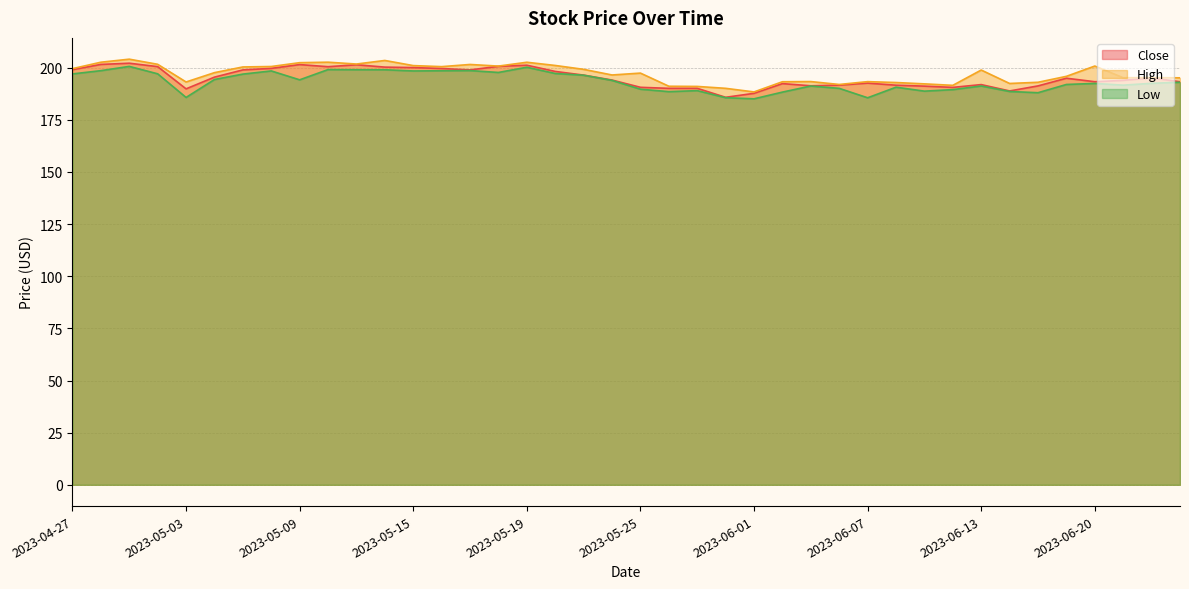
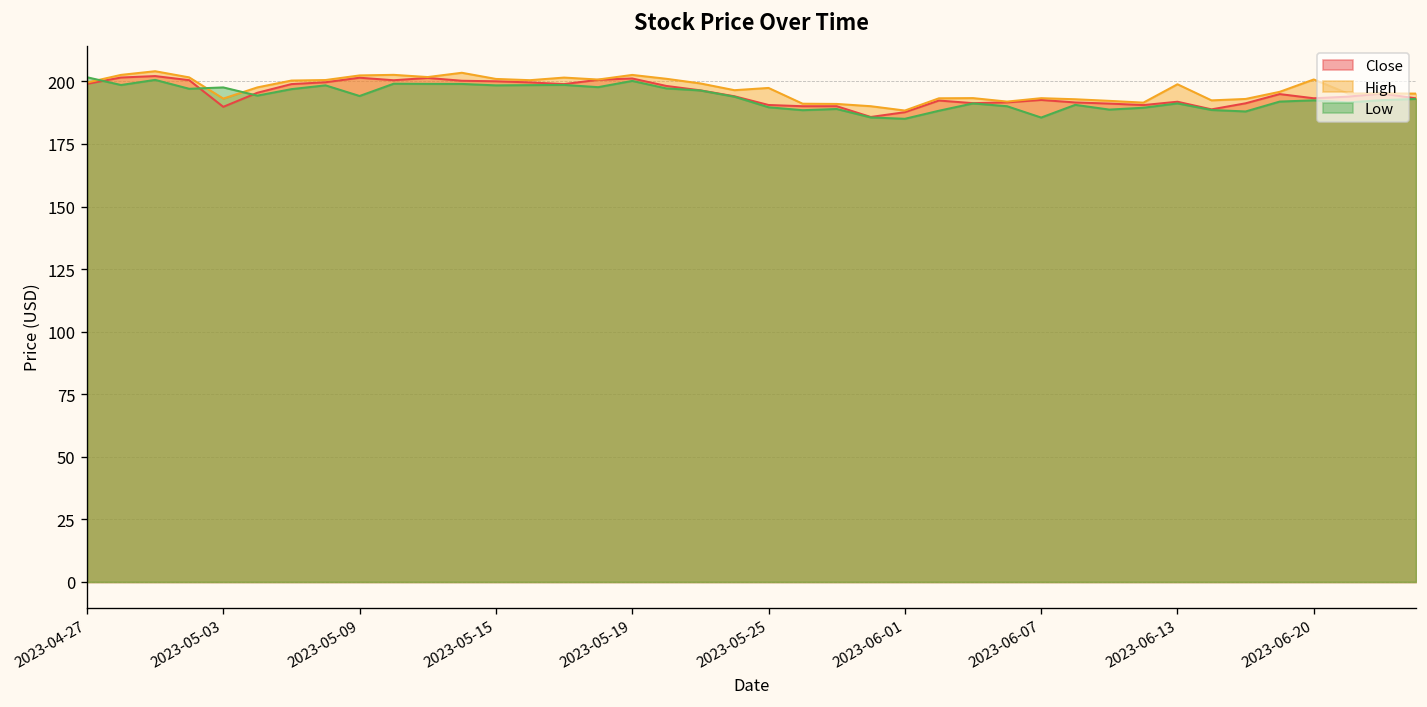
Low, 2023-04-27: 197 -> 202
Low, 2023-05-03: 186 -> 198
